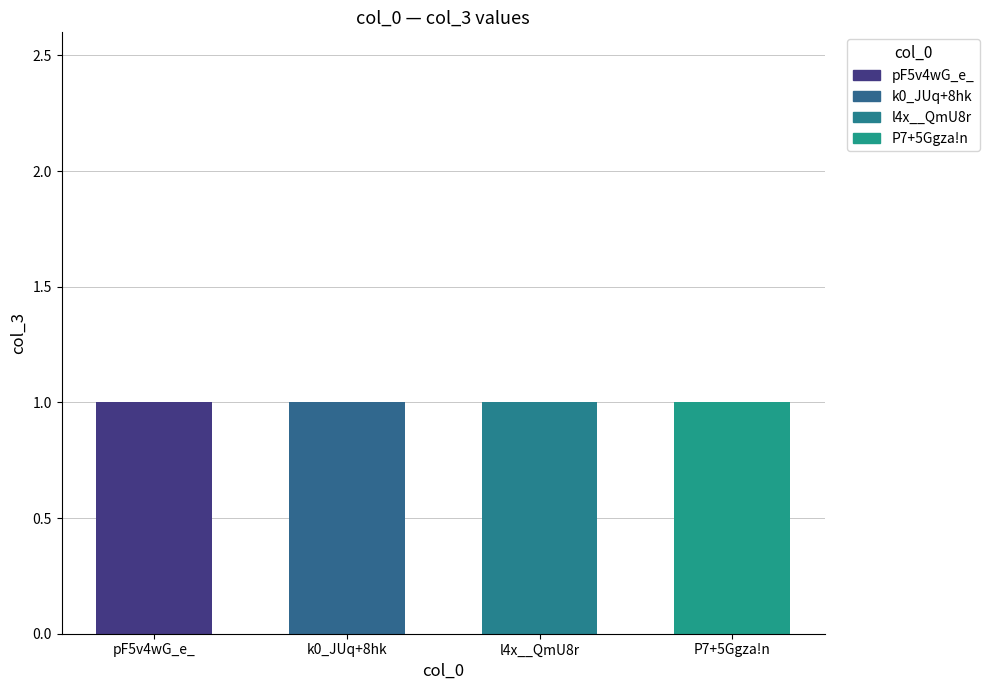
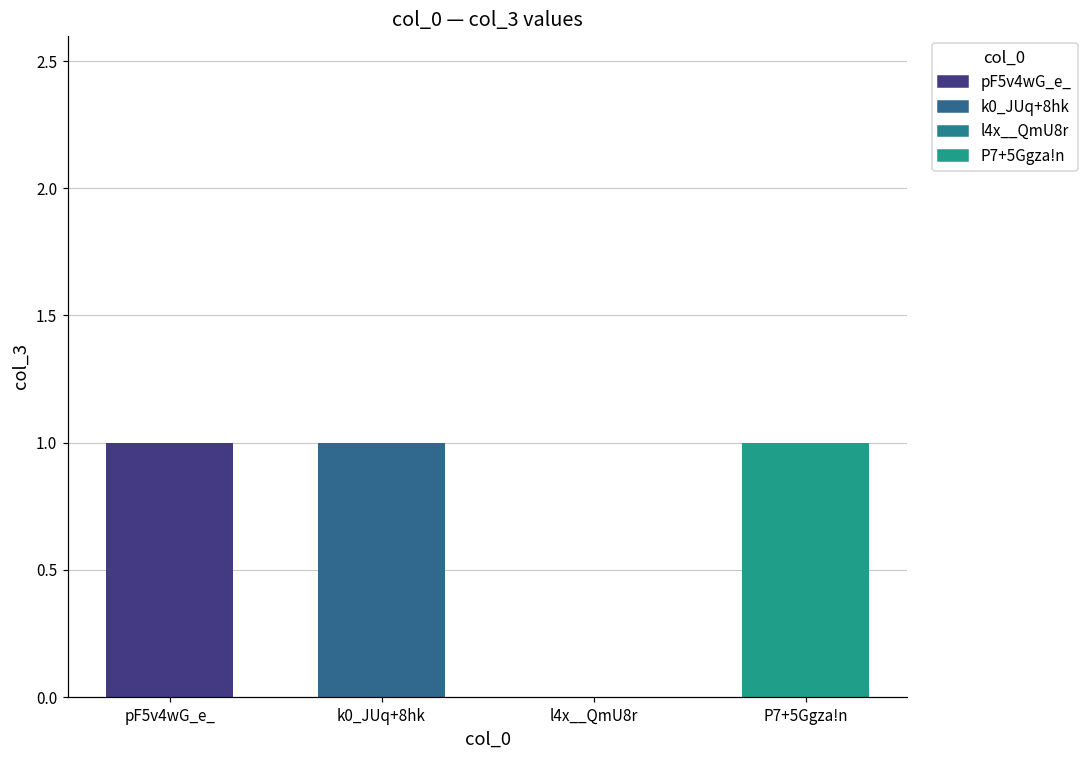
l4x__QmU8r: 1 -> 0
